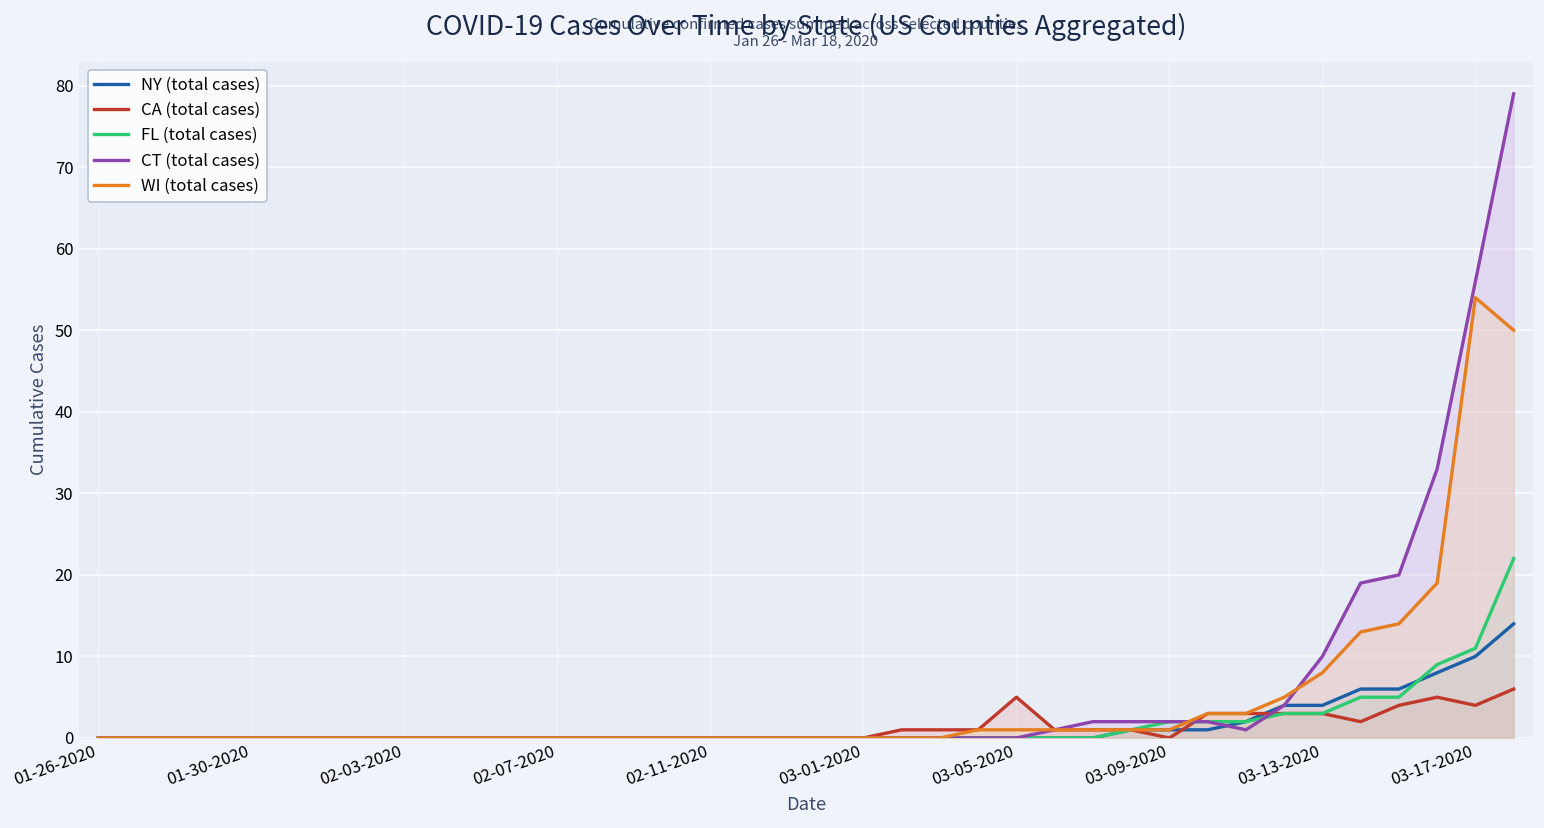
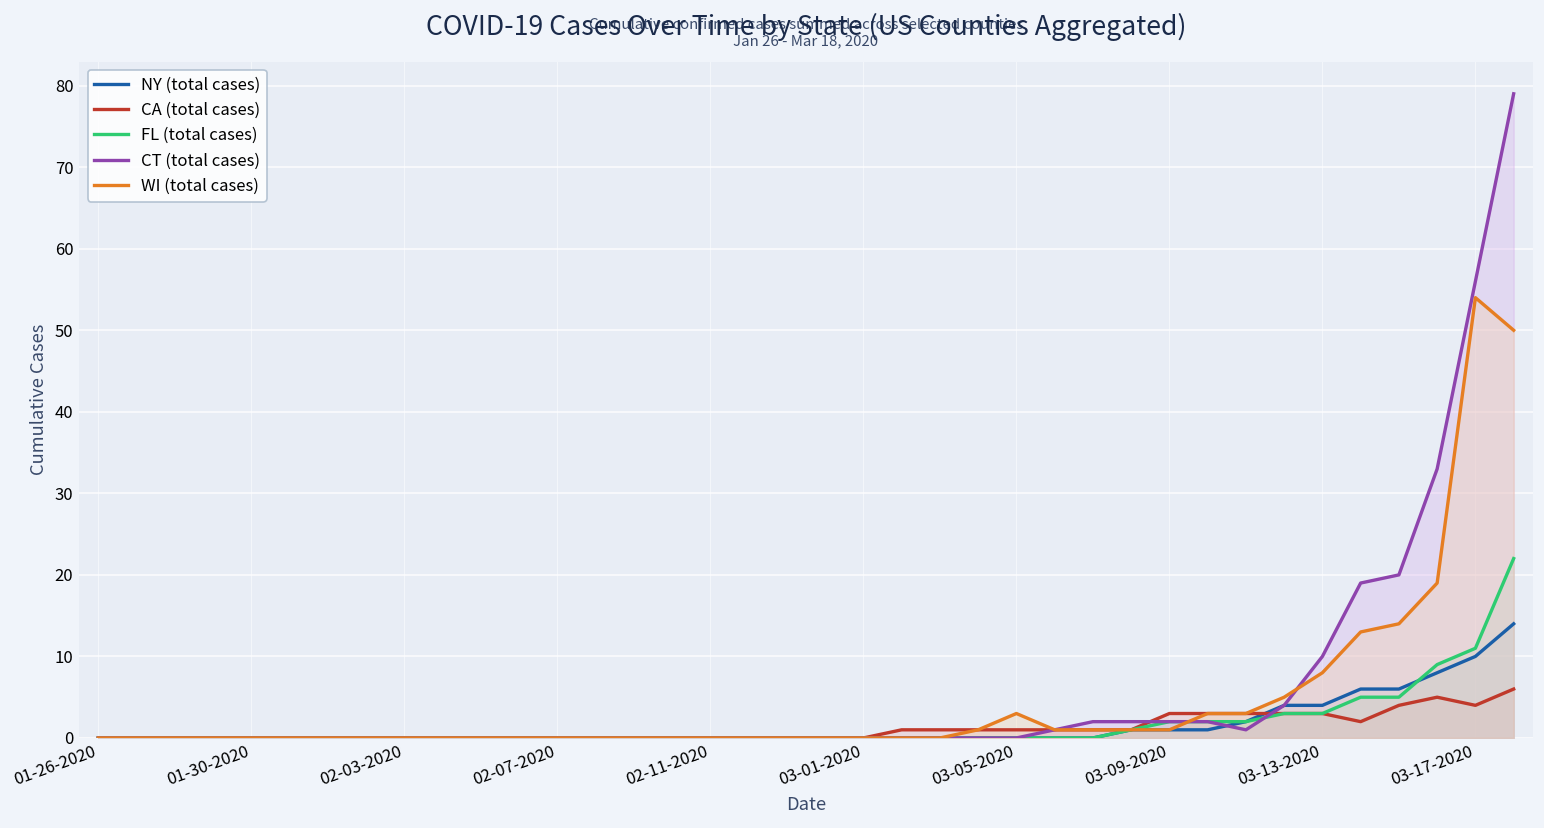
CA (total cases), 03-05-2020: 5 -> 1
WI (total cases), 03-05-2020: 1 -> 3
CA (total cases), 03-09-2020: 0 -> 3
